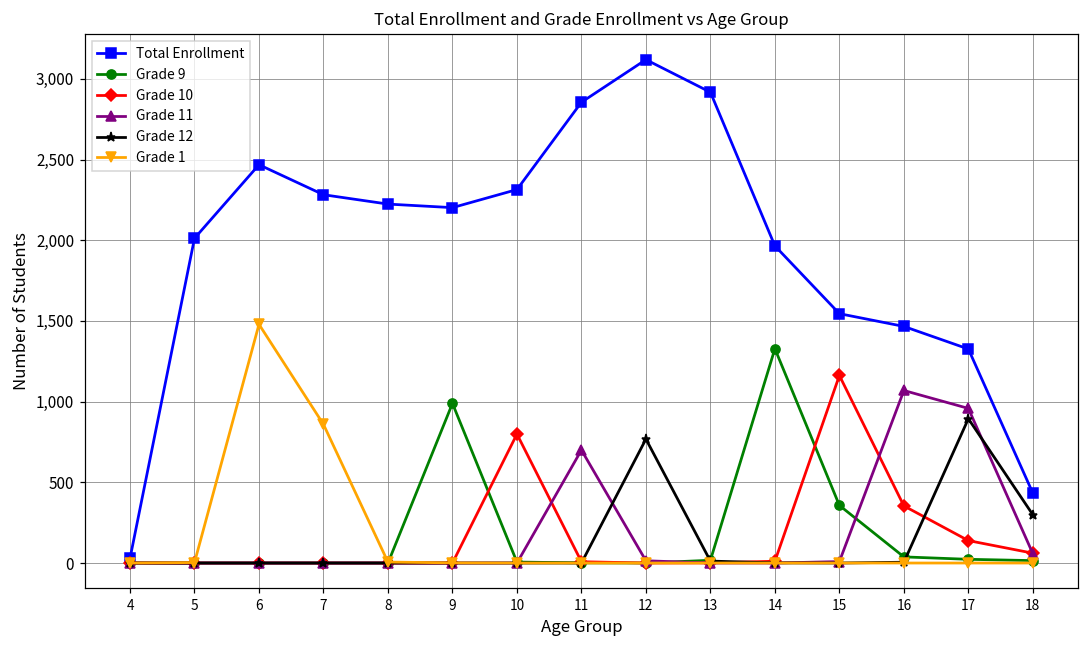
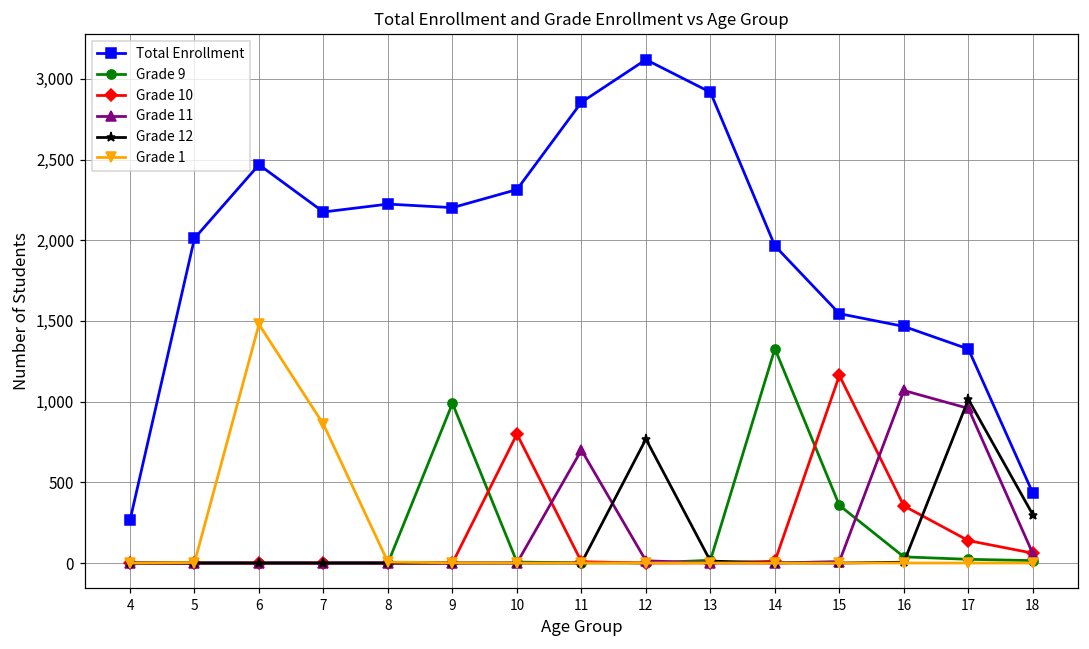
Total Enrollment, 4: 30 -> 270
Total Enrollment, 7: 2,280 -> 2,180
Grade 12, 17: 890 -> 1,010
